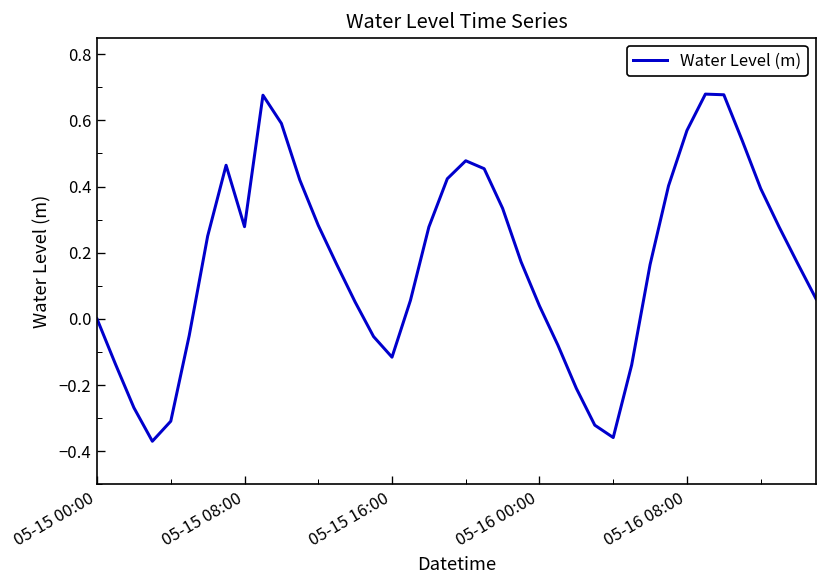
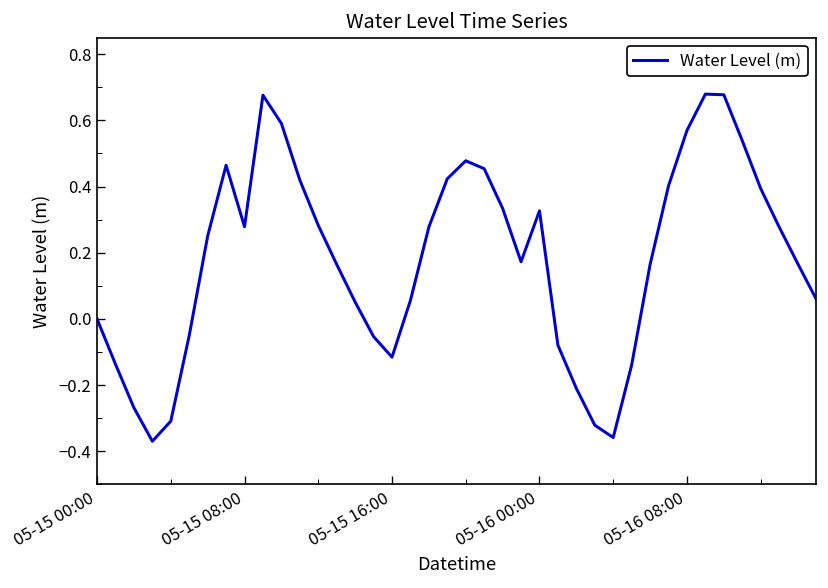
05-16 00:00: 0.04 -> 0.33
